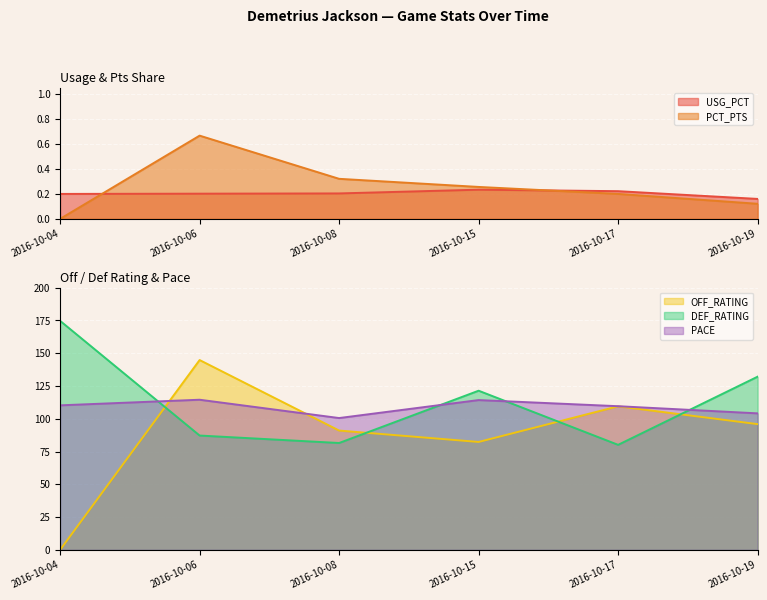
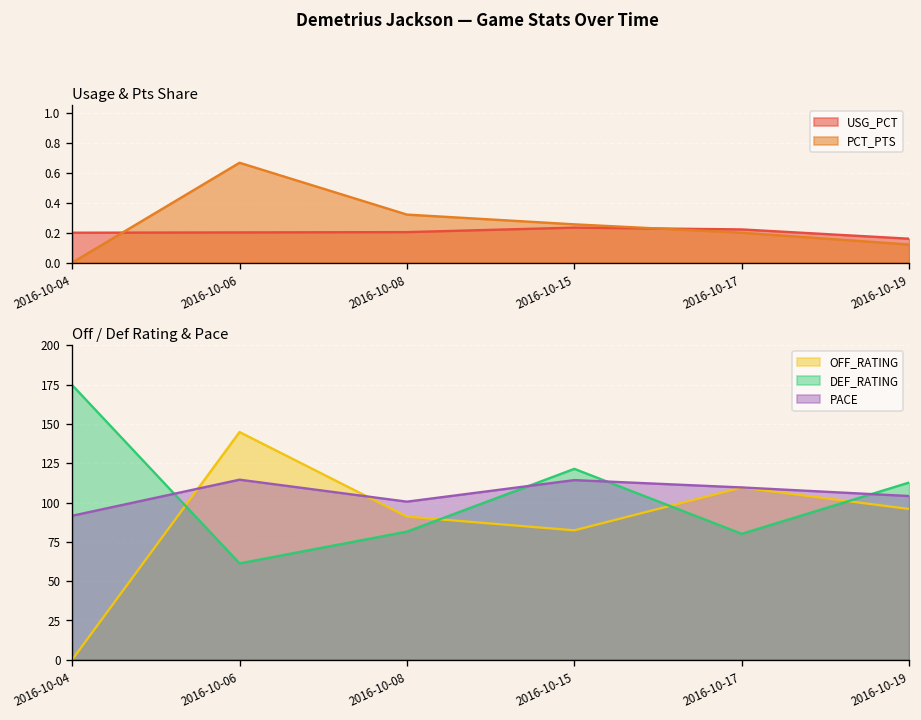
Off / Def Rating & Pace, PACE, 2016-10-04: 110 -> 92
Off / Def Rating & Pace, DEF_RATING, 2016-10-06: 87 -> 61
Off / Def Rating & Pace, DEF_RATING, 2016-10-19: 132 -> 113
